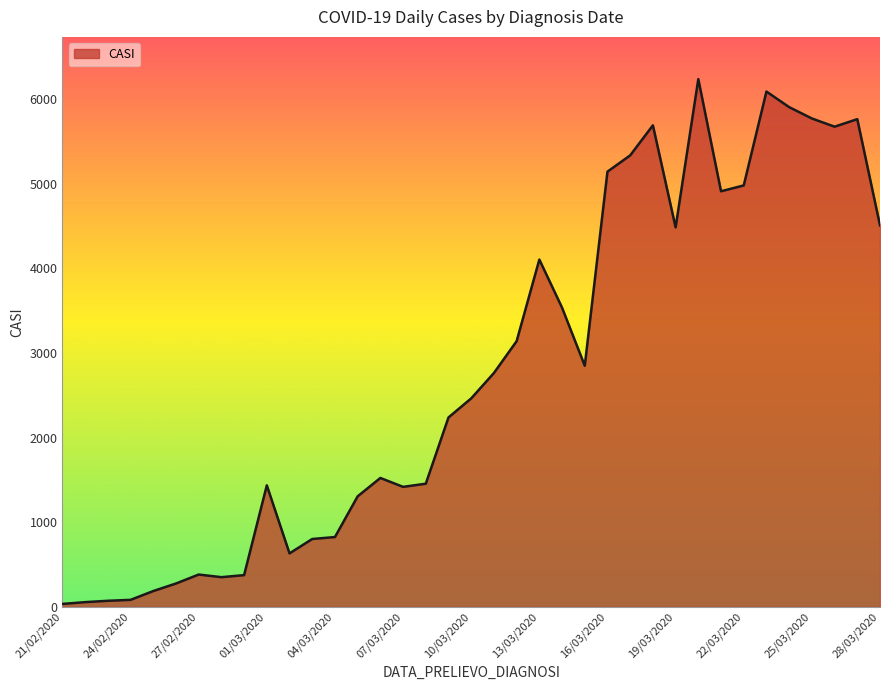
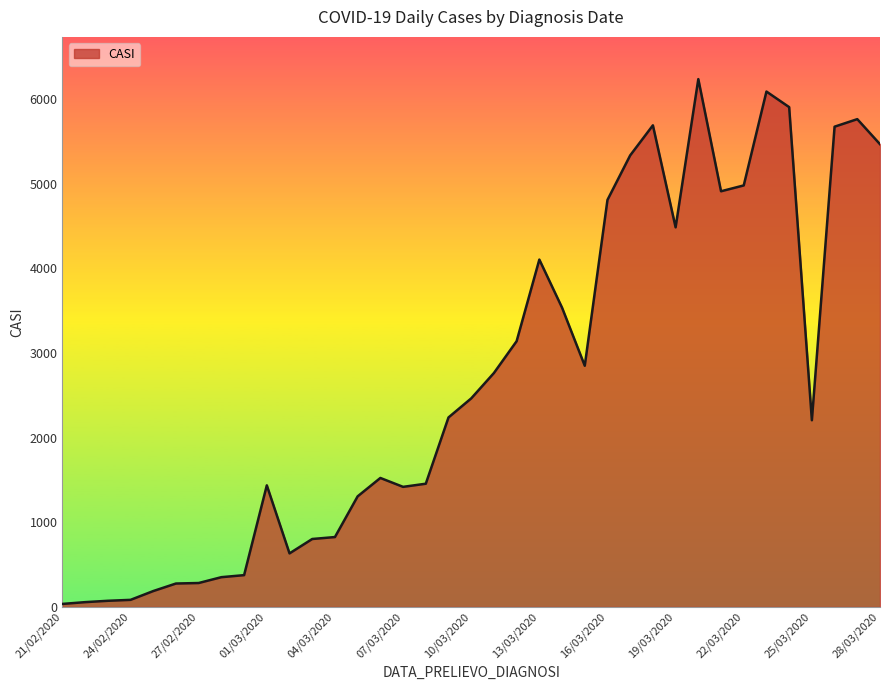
27/02/2020: 400 -> 300
16/03/2020: 5100 -> 4800
25/03/2020: 5800 -> 2200
28/03/2020: 4500 -> 5500
